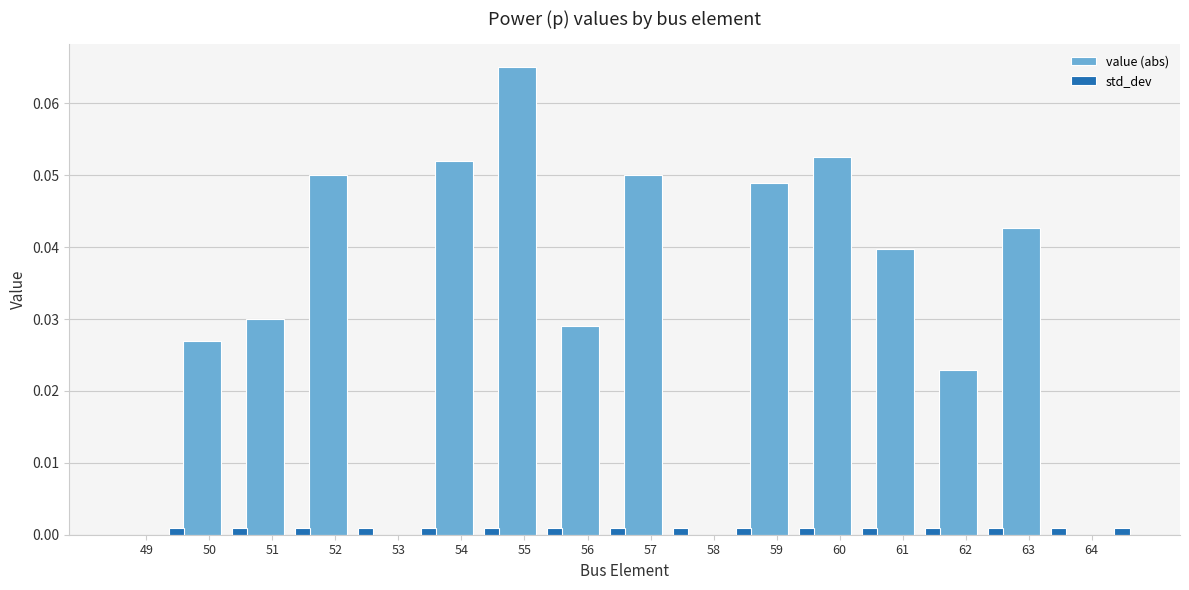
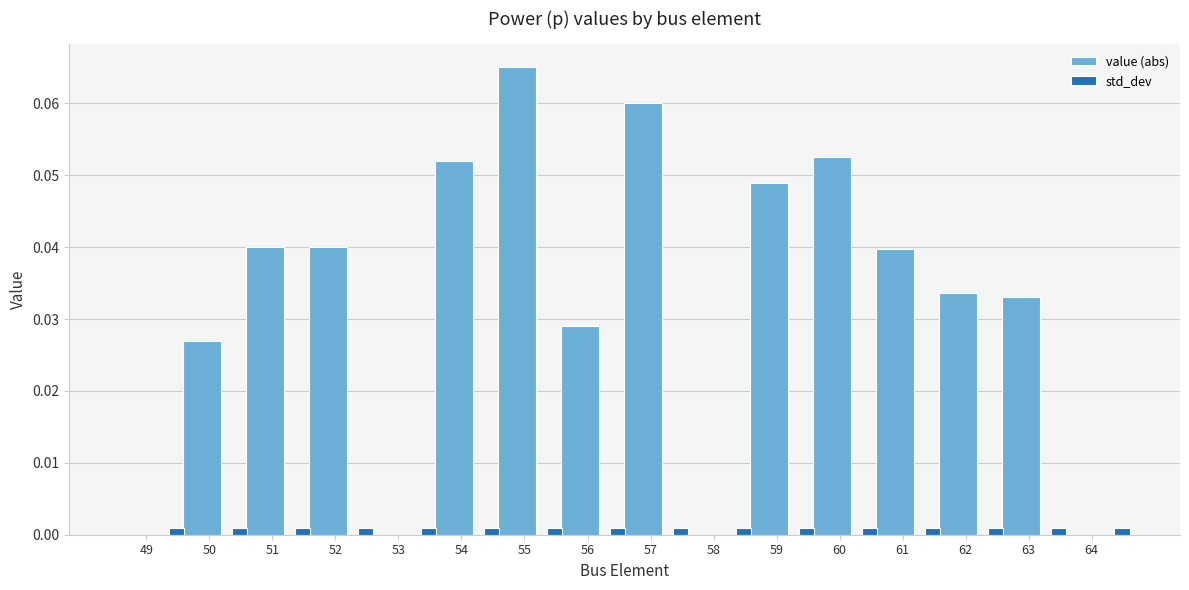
value (abs), 51: 0.030 -> 0.040
value (abs), 52: 0.050 -> 0.040
value (abs), 57: 0.050 -> 0.060
value (abs), 62: 0.023 -> 0.034
value (abs), 63: 0.043 -> 0.033
